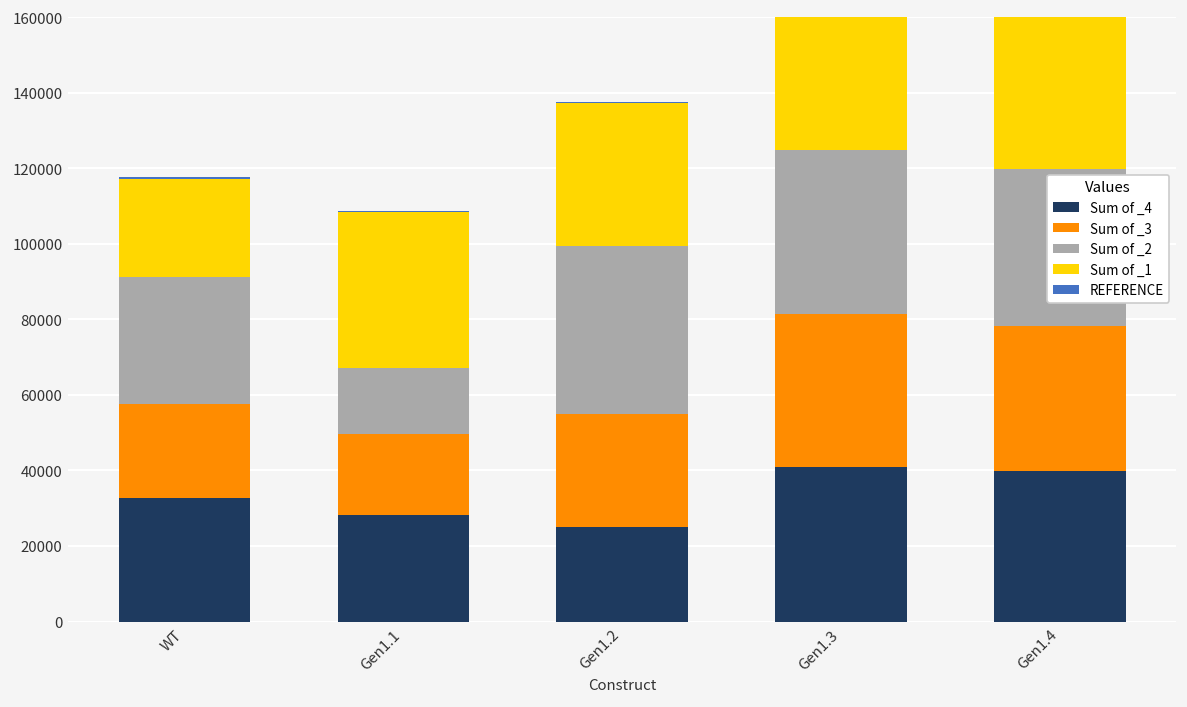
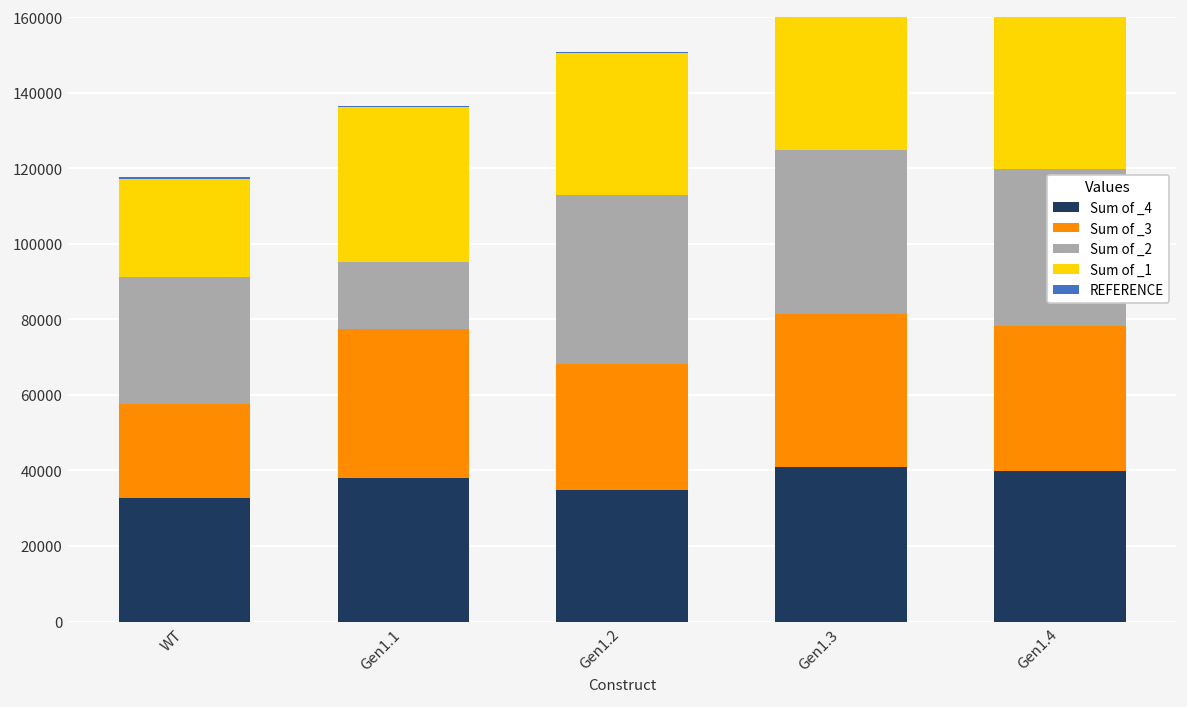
Sum of _4, Gen1.1: 28000 -> 38000
Sum of _3, Gen1.1: 21000 -> 39000
Sum of _4, Gen1.2: 25000 -> 35000
Sum of _3, Gen1.2: 30000 -> 33000
